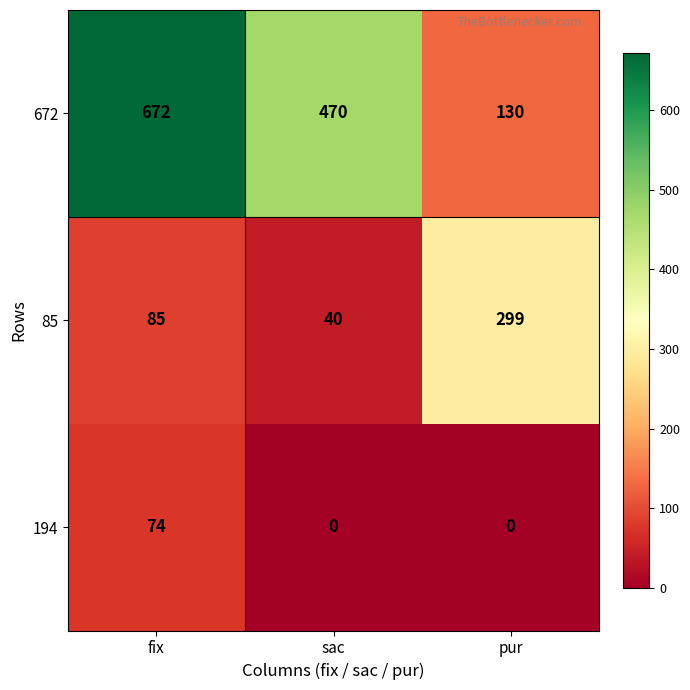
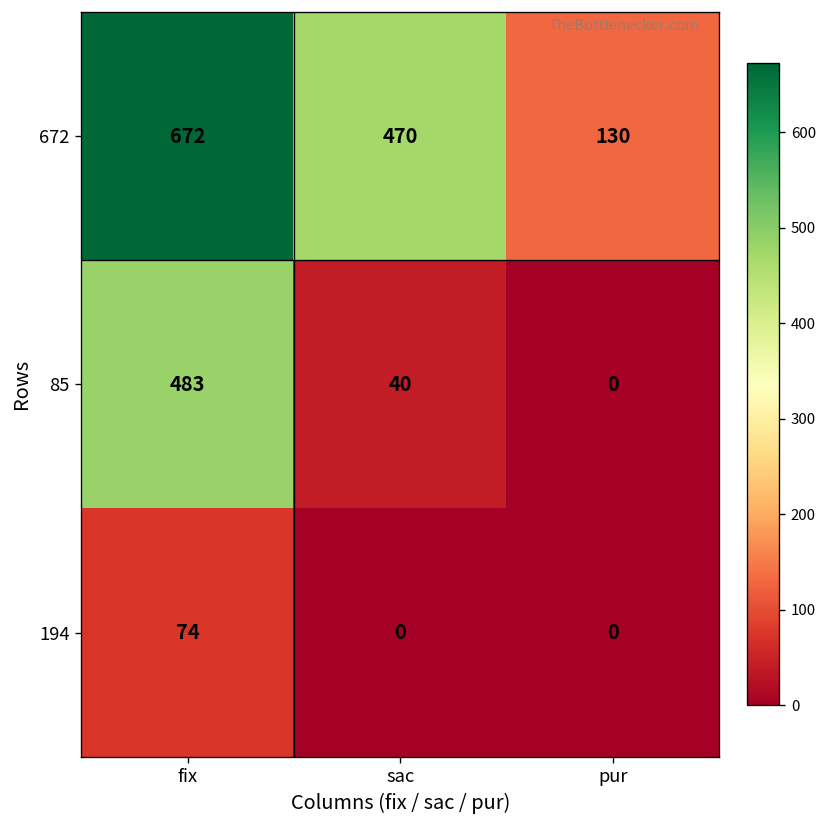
85, fix: 85 -> 483
85, pur: 299 -> 0
